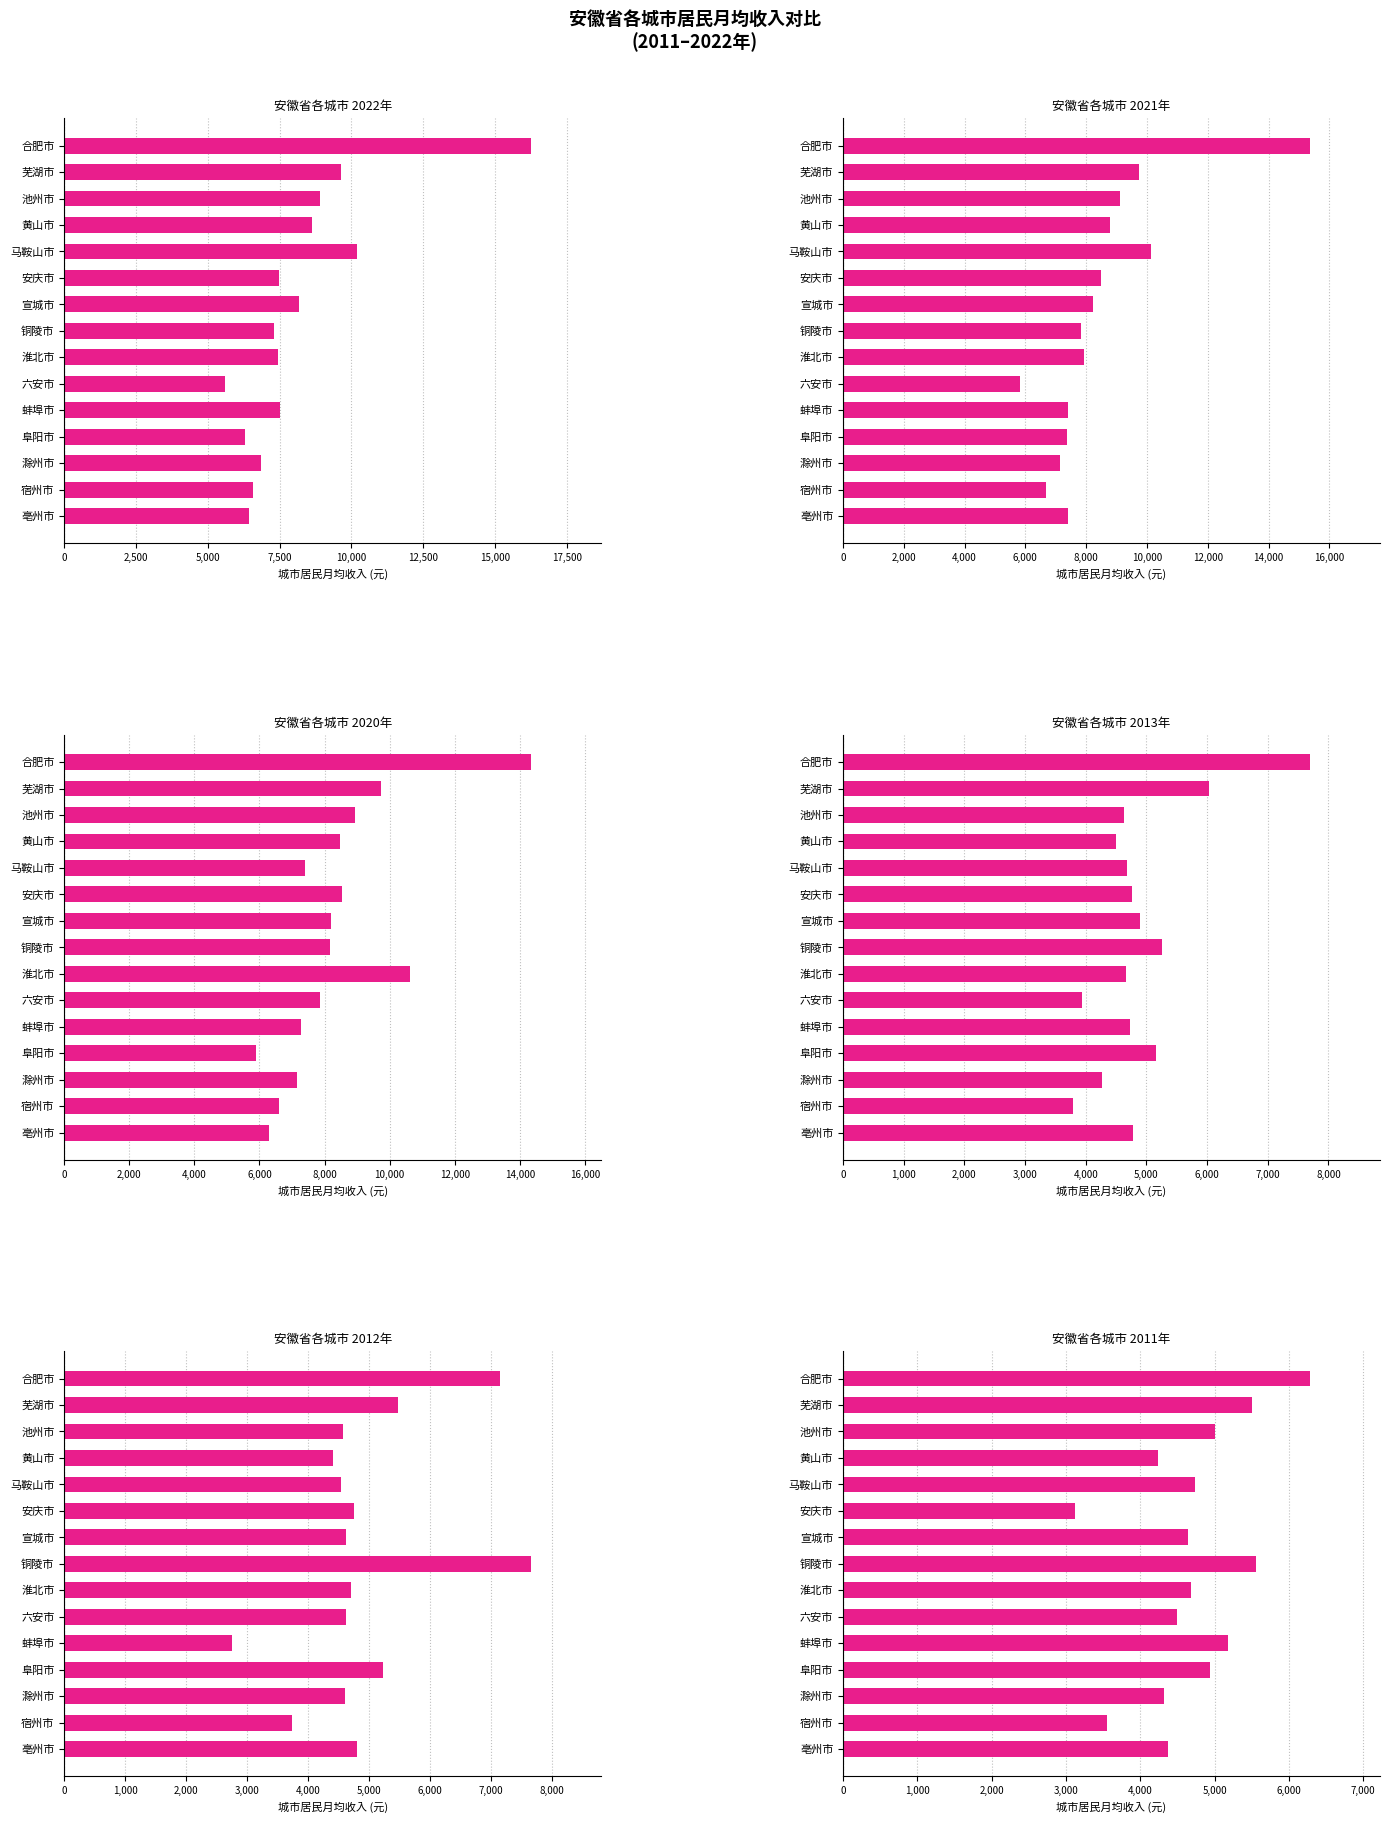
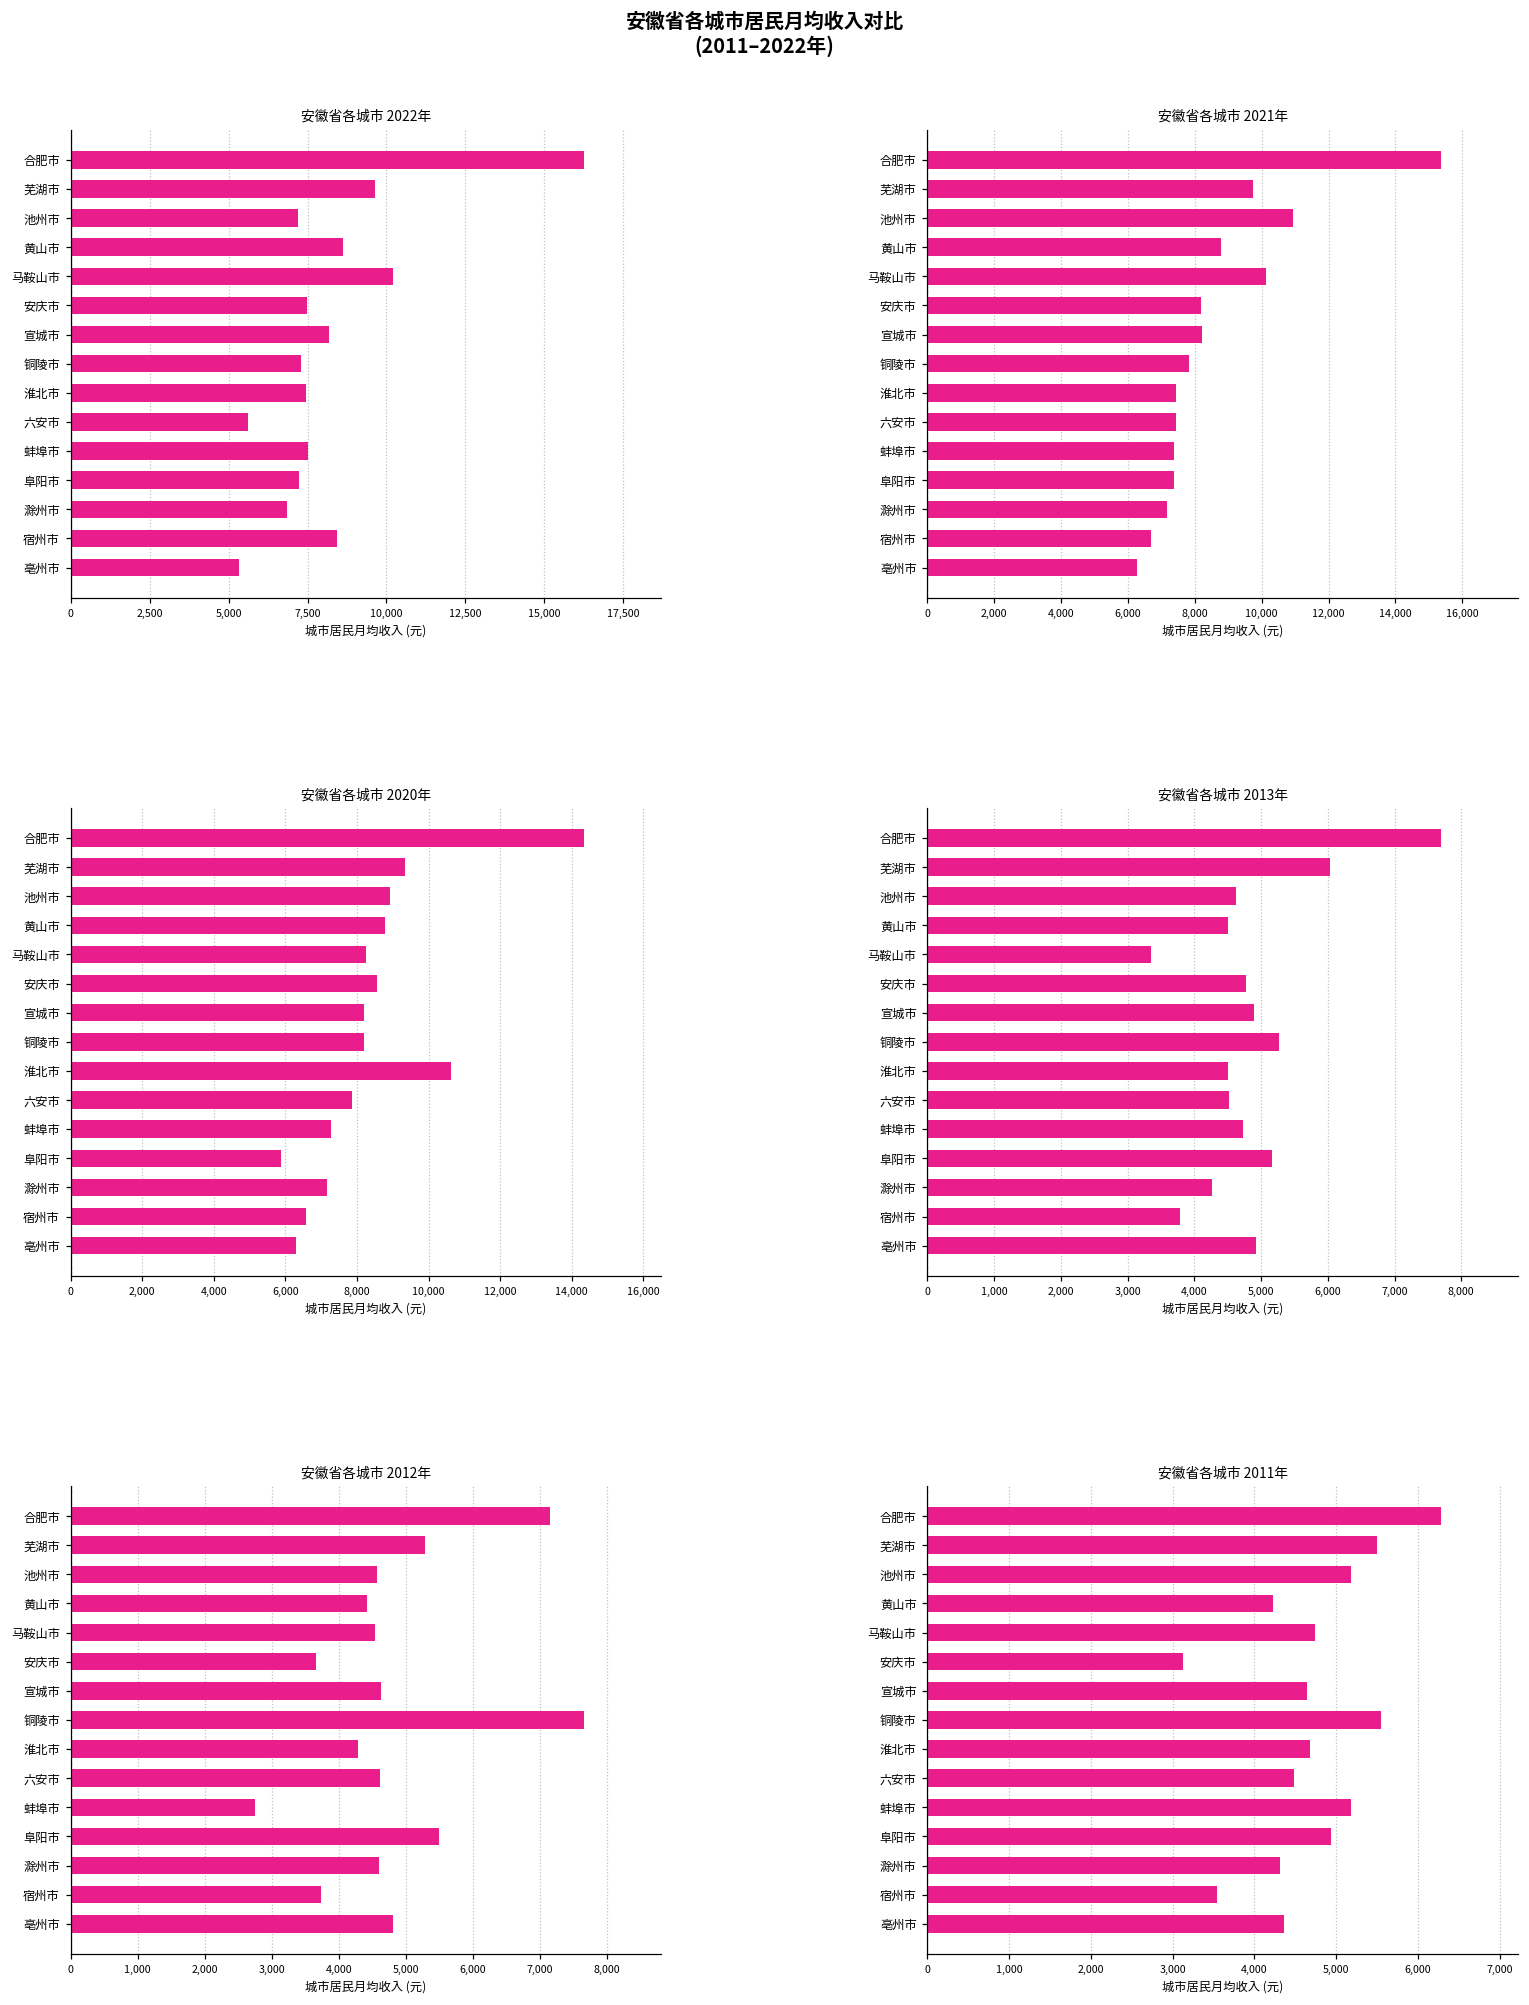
安徽省各城市 2022年, 池州市: 8,900 -> 7,200
安徽省各城市 2022年, 阜阳市: 6,300 -> 7,200
安徽省各城市 2022年, 宿州市: 6,600 -> 8,400
安徽省各城市 2022年, 亳州市: 6,400 -> 5,300
安徽省各城市 2021年, 池州市: 9,100 -> 10,900
安徽省各城市 2021年, 安庆市: 8,500 -> 8,200
安徽省各城市 2021年, 淮北市: 7,900 -> 7,400
安徽省各城市 2021年, 六安市: 5,800 -> 7,400
安徽省各城市 2021年, 亳州市: 7,400 -> 6,300
安徽省各城市 2020年, 芜湖市: 9,700 -> 9,300
安徽省各城市 2020年, 黄山市: 8,500 -> 8,800
安徽省各城市 2020年, 马鞍山市: 7,400 -> 8,200
安徽省各城市 2013年, 马鞍山市: 4,700 -> 3,400
安徽省各城市 2013年, 淮北市: 4,700 -> 4,500
安徽省各城市 2013年, 六安市: 3,900 -> 4,500
安徽省各城市 2013年, 亳州市: 4,800 -> 4,900
安徽省各城市 2012年, 芜湖市: 5,500 -> 5,300
安徽省各城市 2012年, 安庆市: 4,800 -> 3,700
安徽省各城市 2012年, 淮北市: 4,700 -> 4,300
安徽省各城市 2012年, 阜阳市: 5,200 -> 5,500
安徽省各城市 2011年, 池州市: 5,000 -> 5,200
